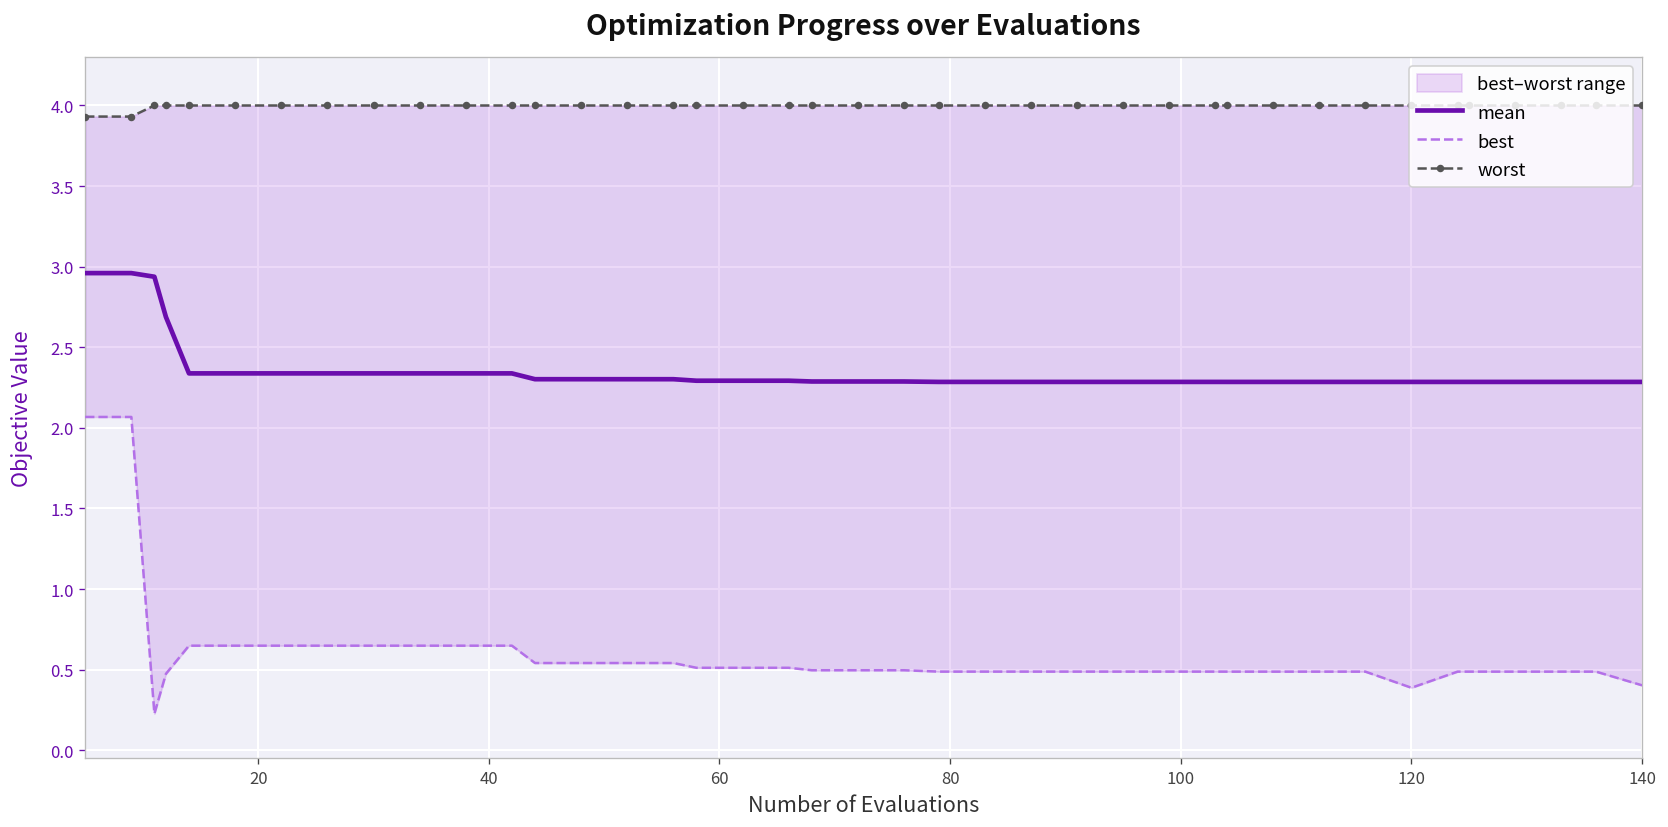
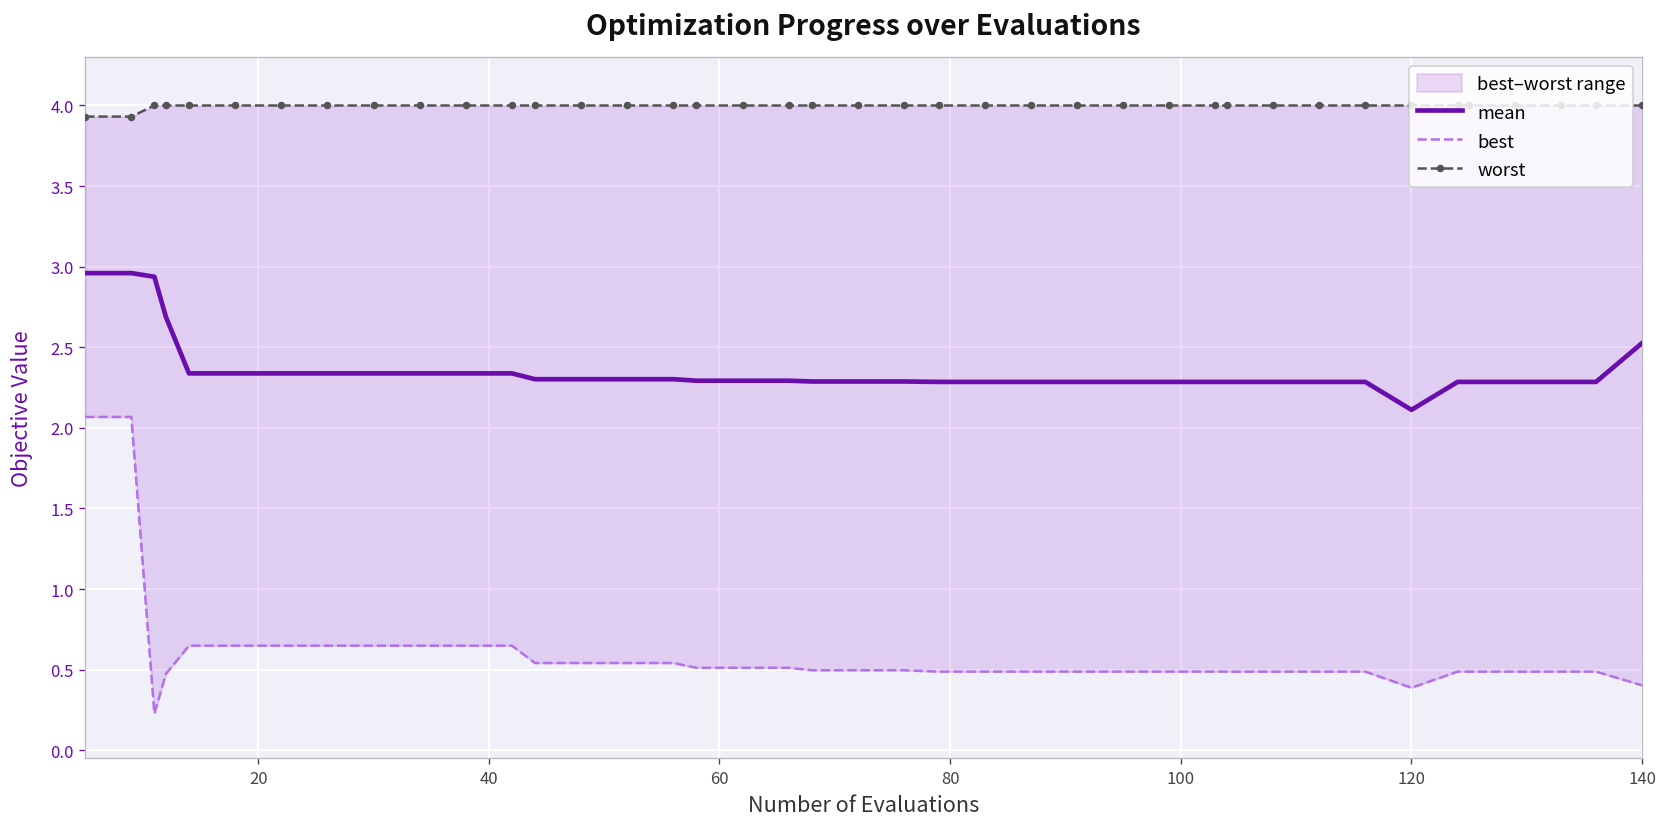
mean, 120: 2.28 -> 2.11
mean, 140: 2.28 -> 2.53
